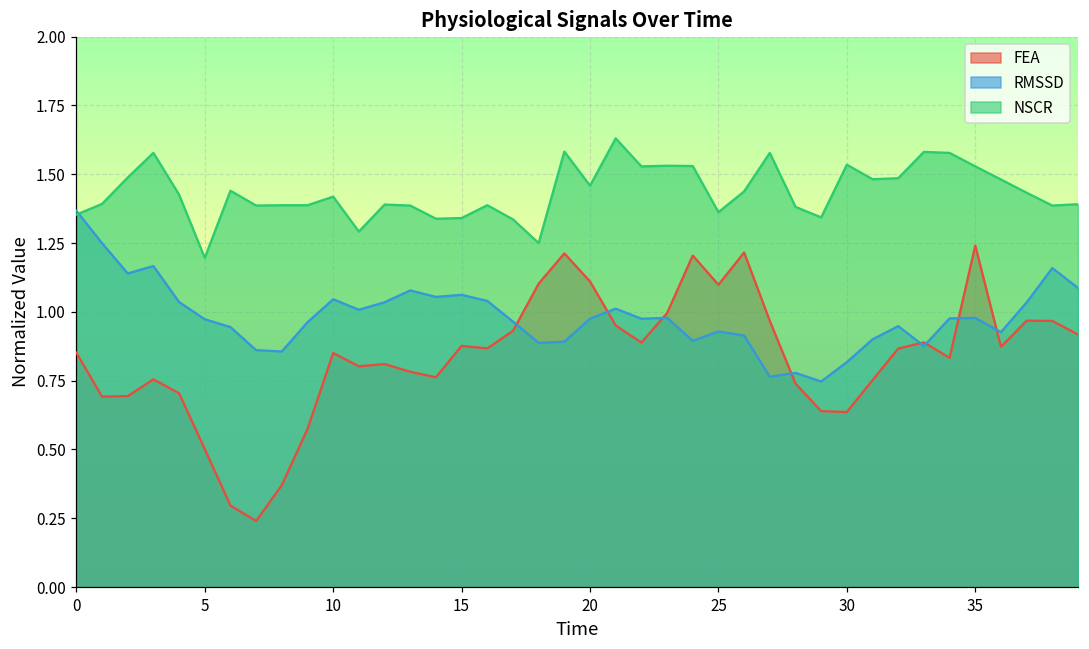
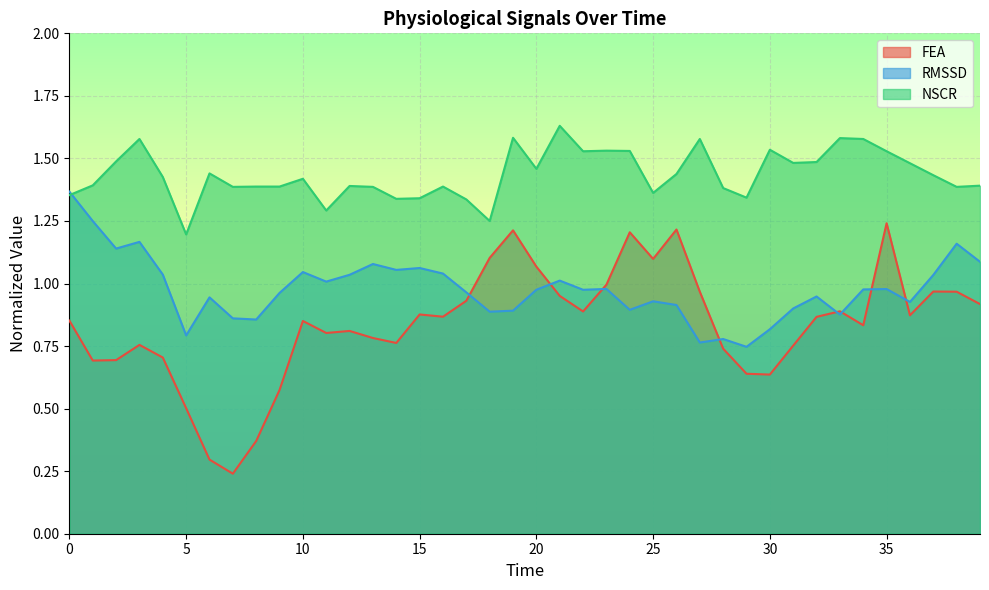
RMSSD, 5: 0.97 -> 0.79
FEA, 20: 1.11 -> 1.07
